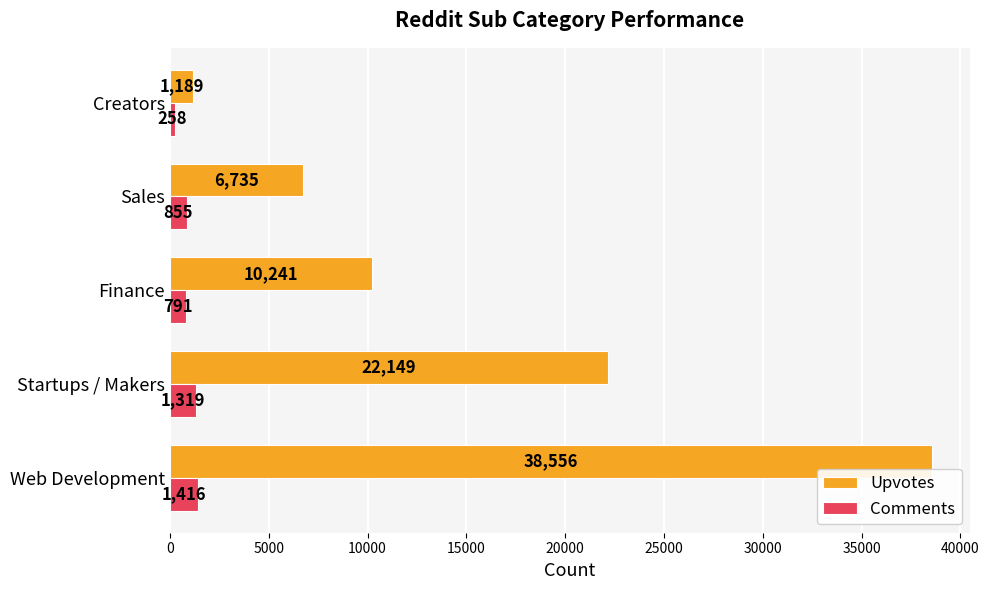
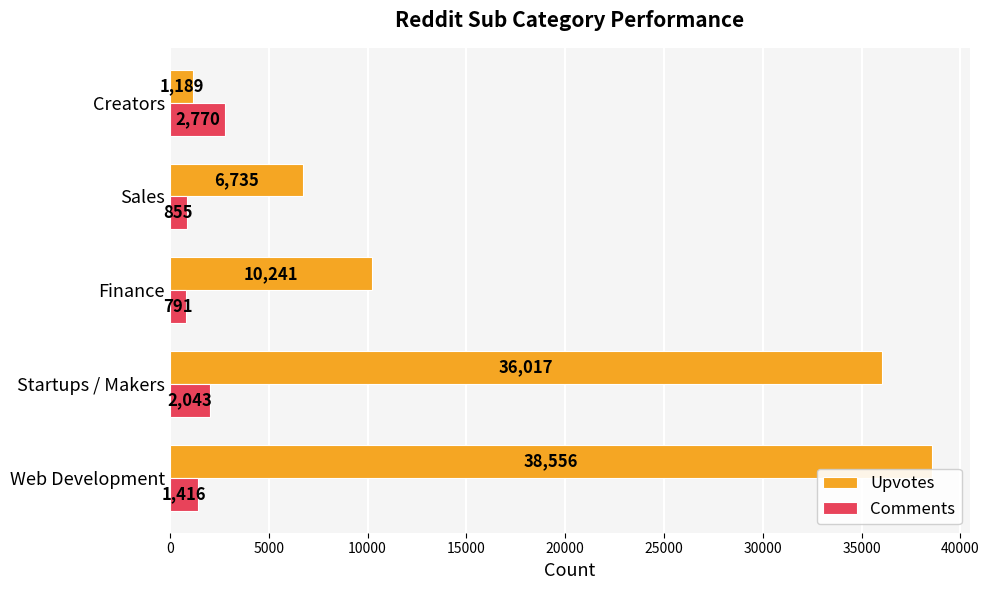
Comments, Creators: 258 -> 2,770
Upvotes, Startups / Makers: 22,149 -> 36,017
Comments, Startups / Makers: 1,319 -> 2,043
